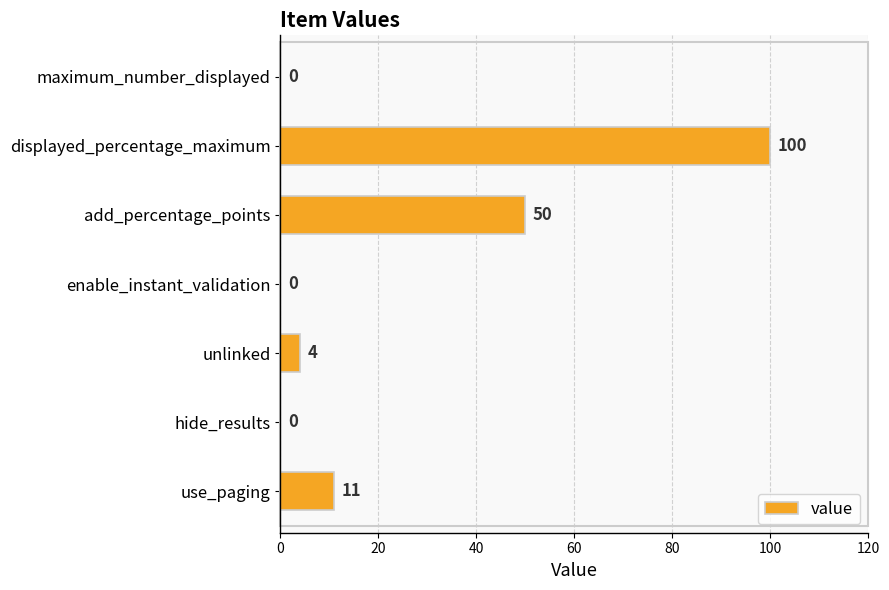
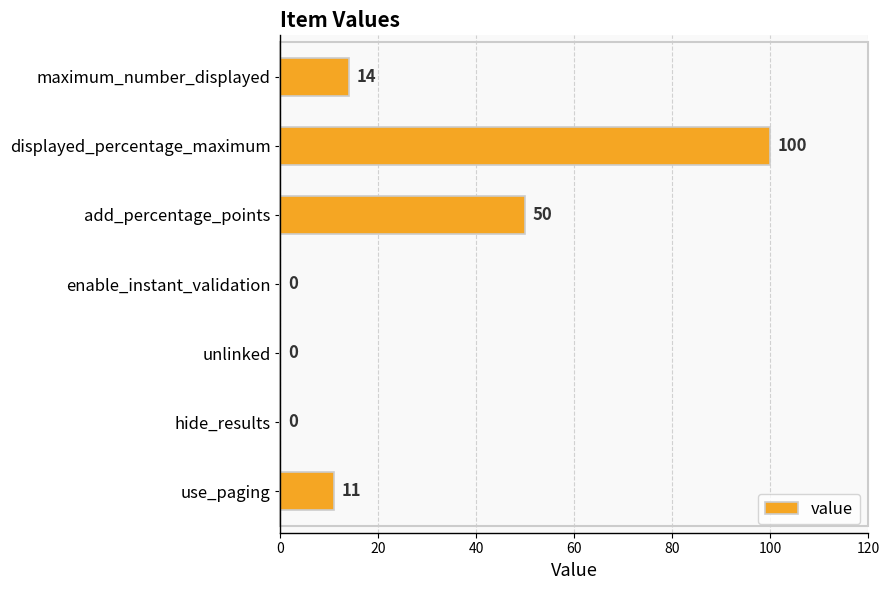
maximum_number_displayed: 0 -> 14
unlinked: 4 -> 0
